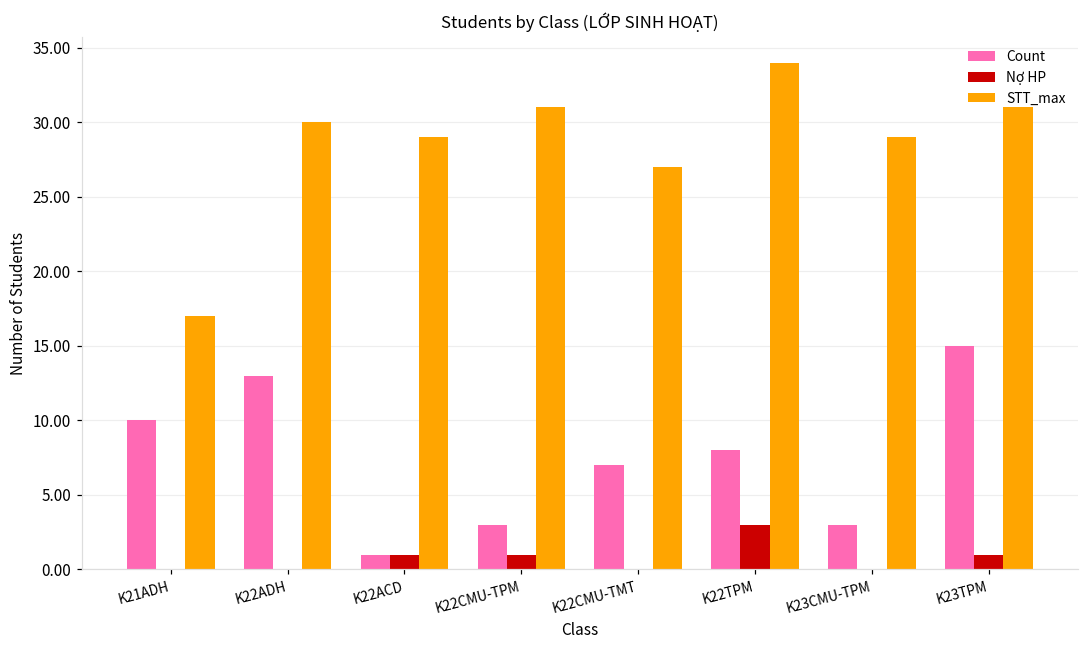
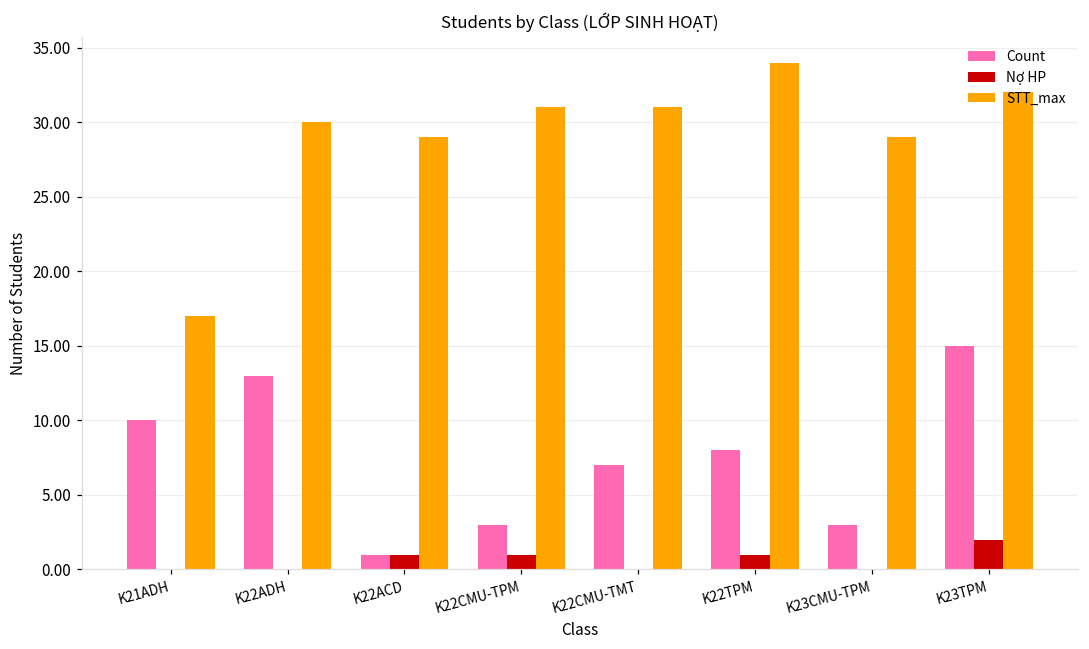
STT_max, K22CMU-TMT: 27 -> 31
Nợ HP, K22TPM: 3 -> 1
Nợ HP, K23TPM: 1 -> 2
STT_max, K23TPM: 31 -> 32
